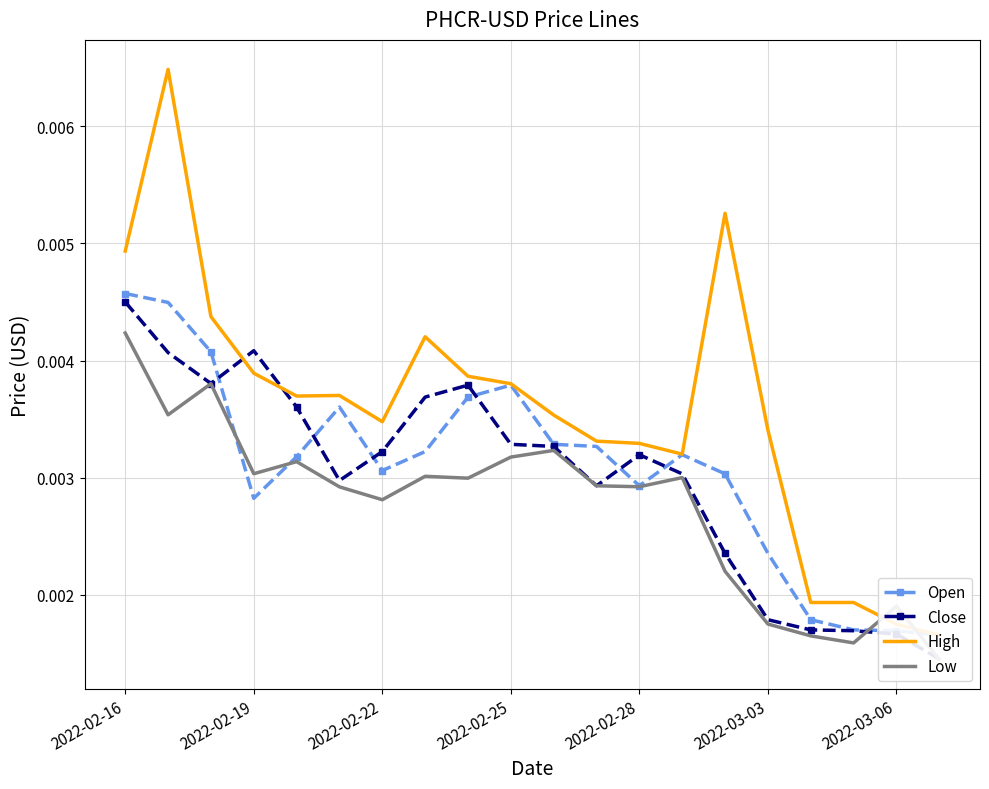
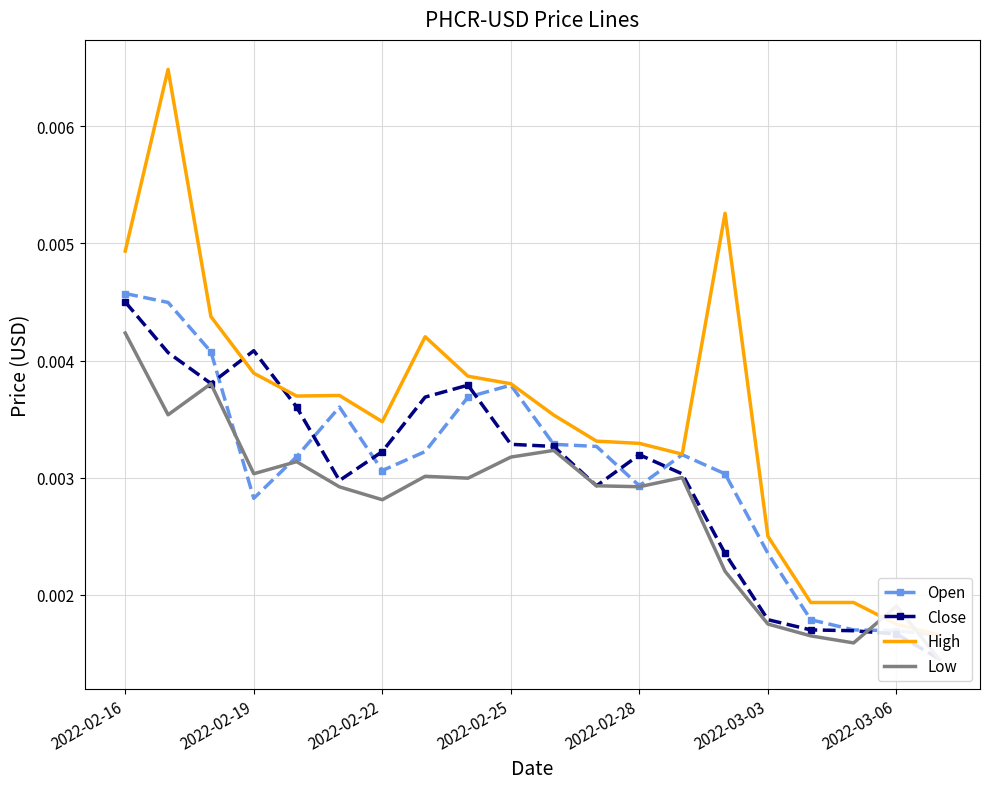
High, 2022-03-03: 0.00341 -> 0.00250
